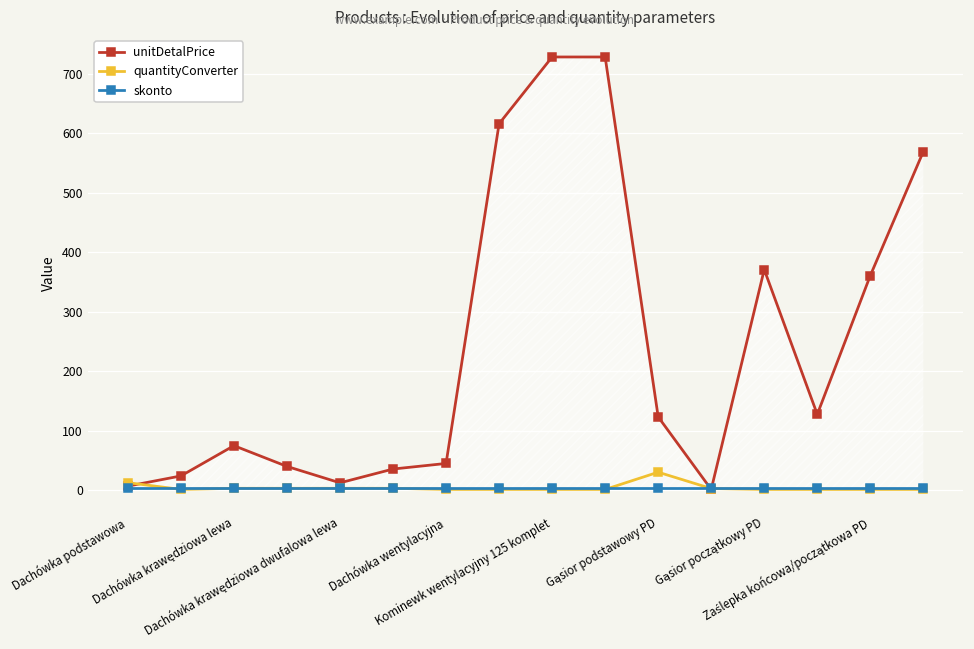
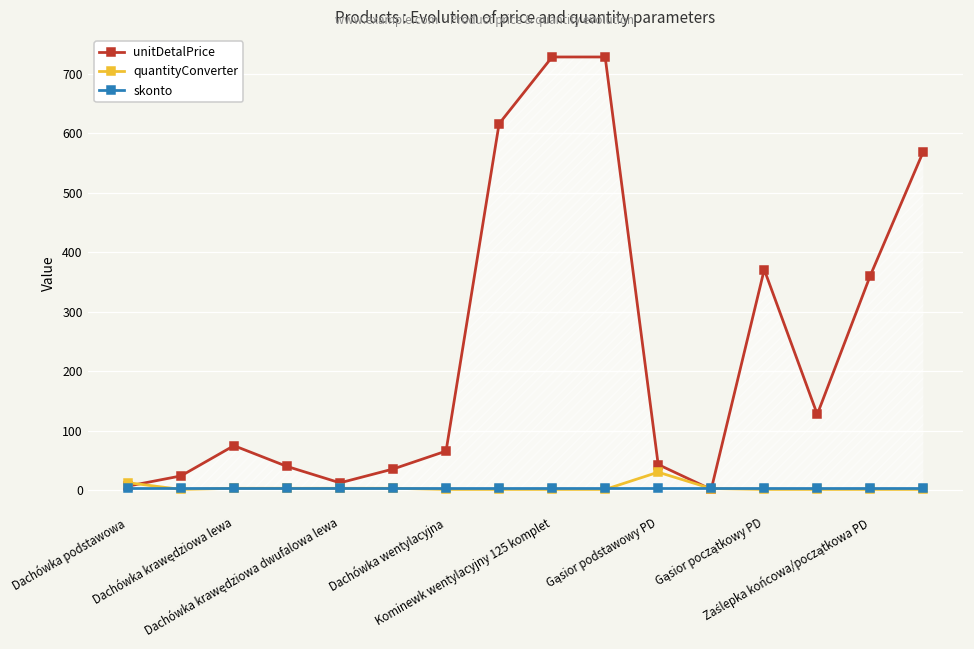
unitDetalPrice, Dachówka wentylacyjna: 40 -> 70
unitDetalPrice, Gąsior podstawowy PD: 120 -> 40
